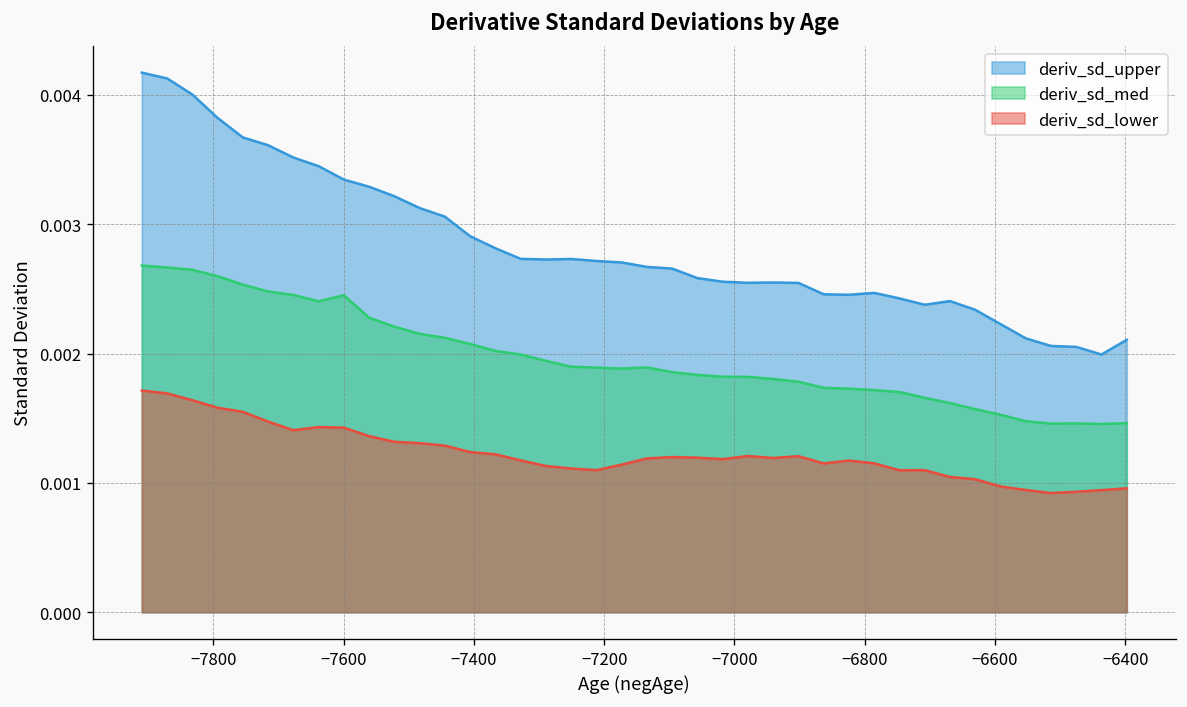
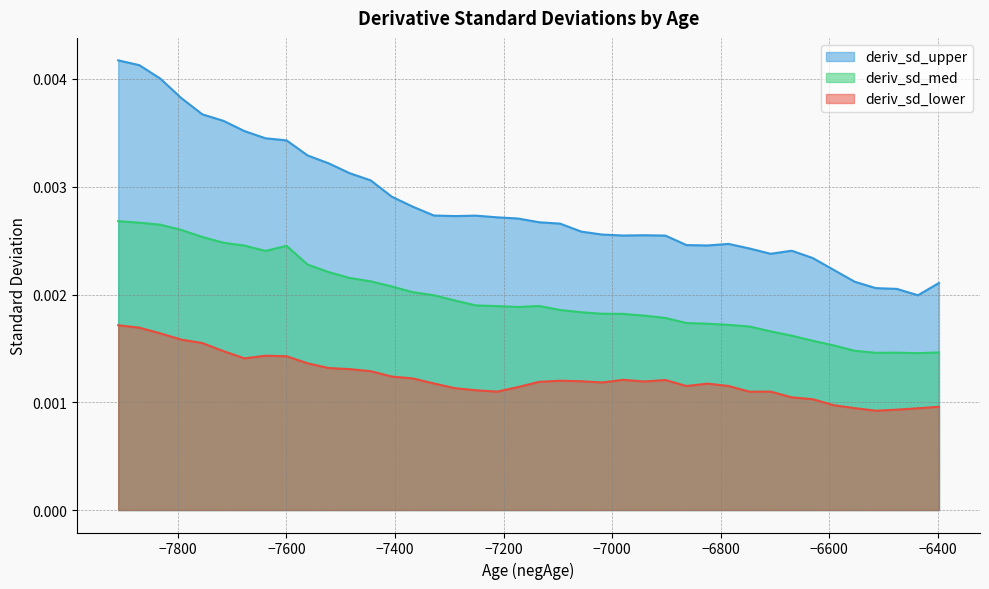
deriv_sd_upper, −7600: 0.00335 -> 0.00343
